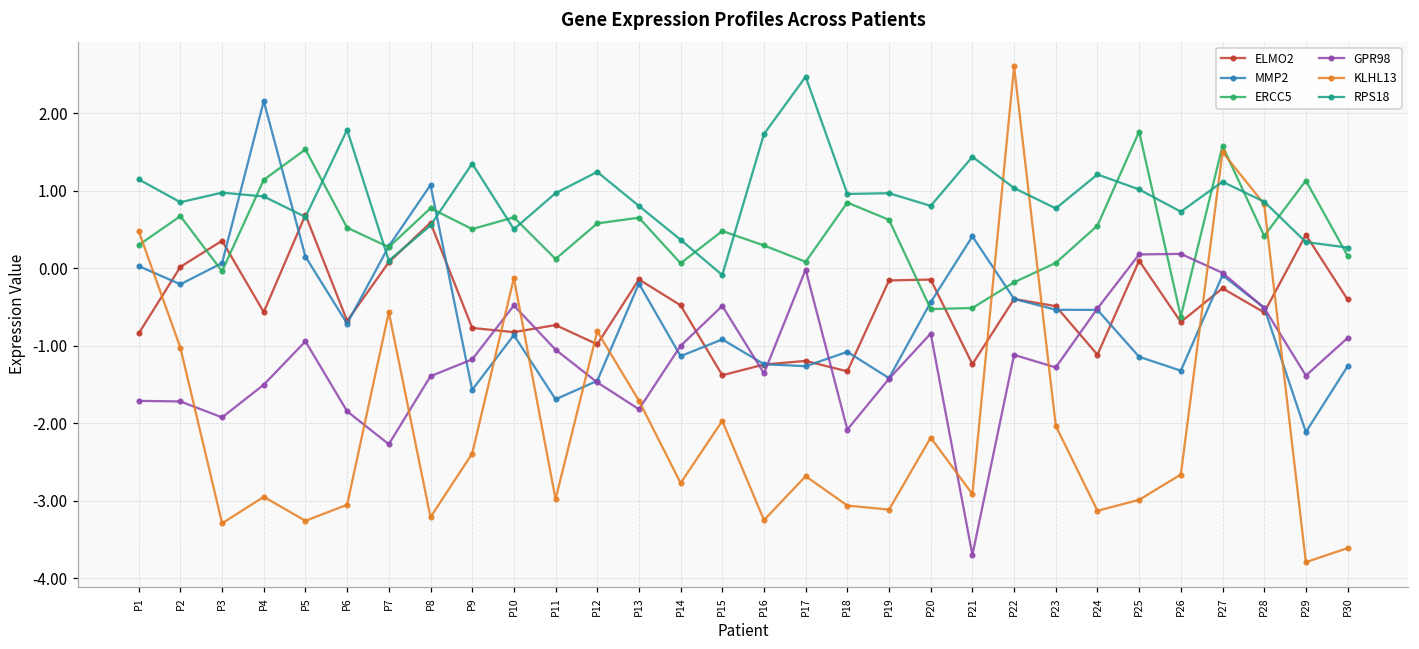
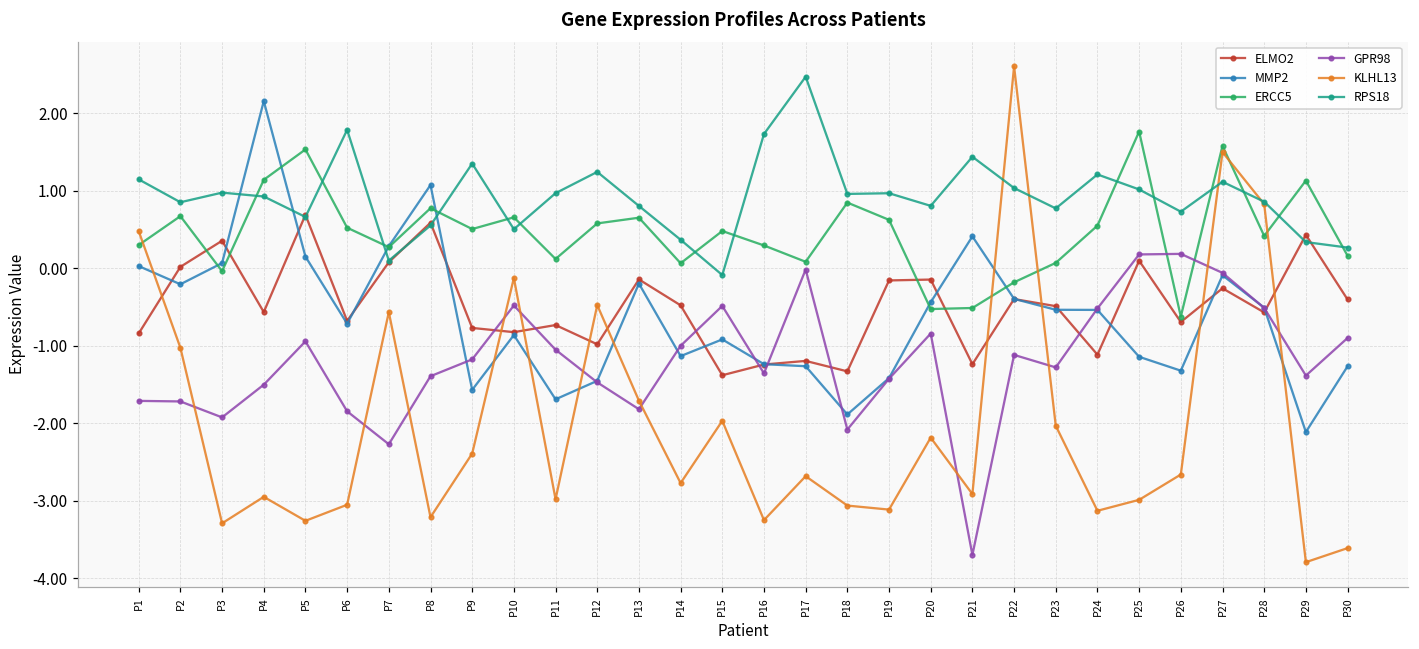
KLHL13, P12: -0.8 -> -0.5
MMP2, P18: -1.1 -> -1.9
